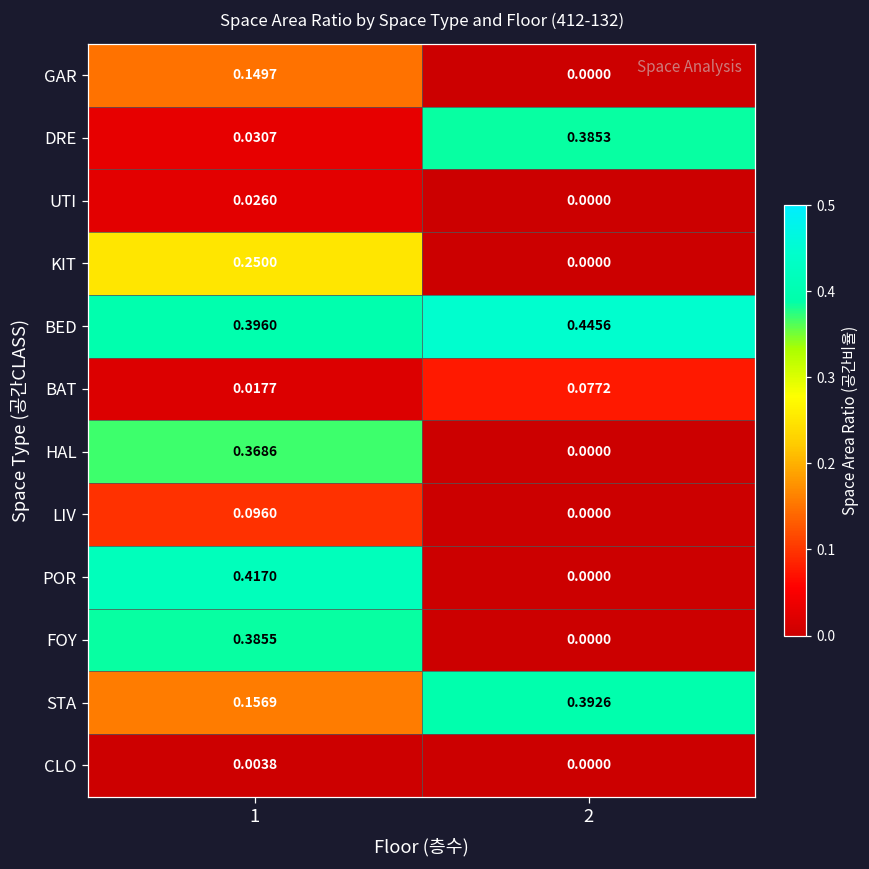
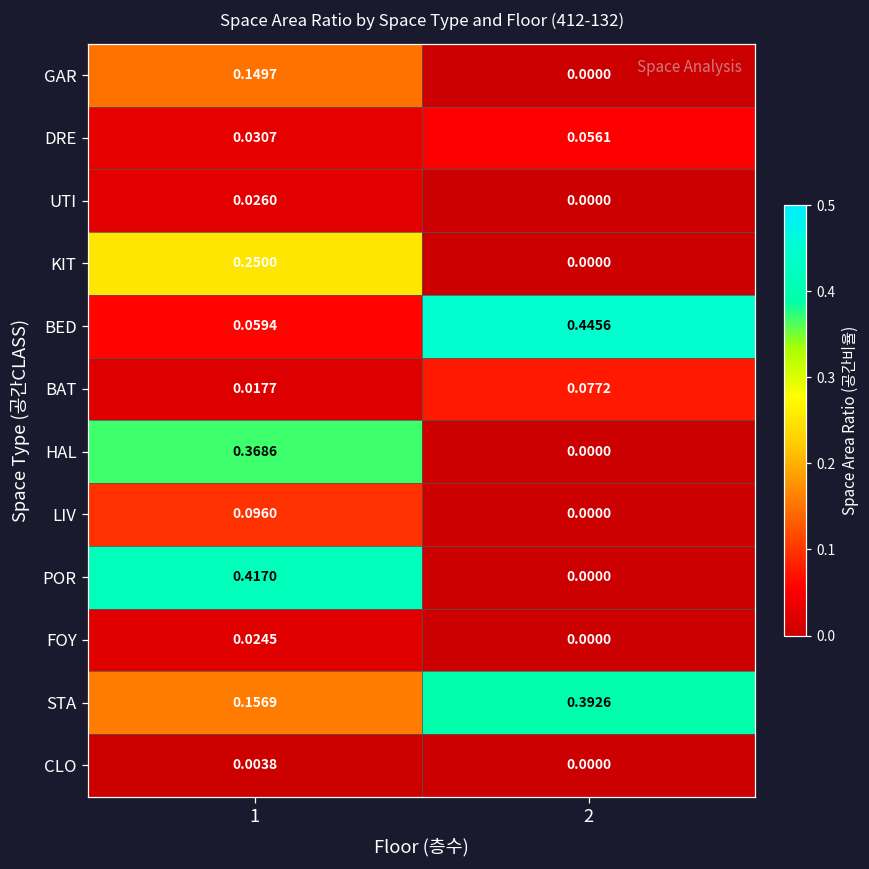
DRE, 2: 0.3853 -> 0.0561
BED, 1: 0.3960 -> 0.0594
FOY, 1: 0.3855 -> 0.0245
